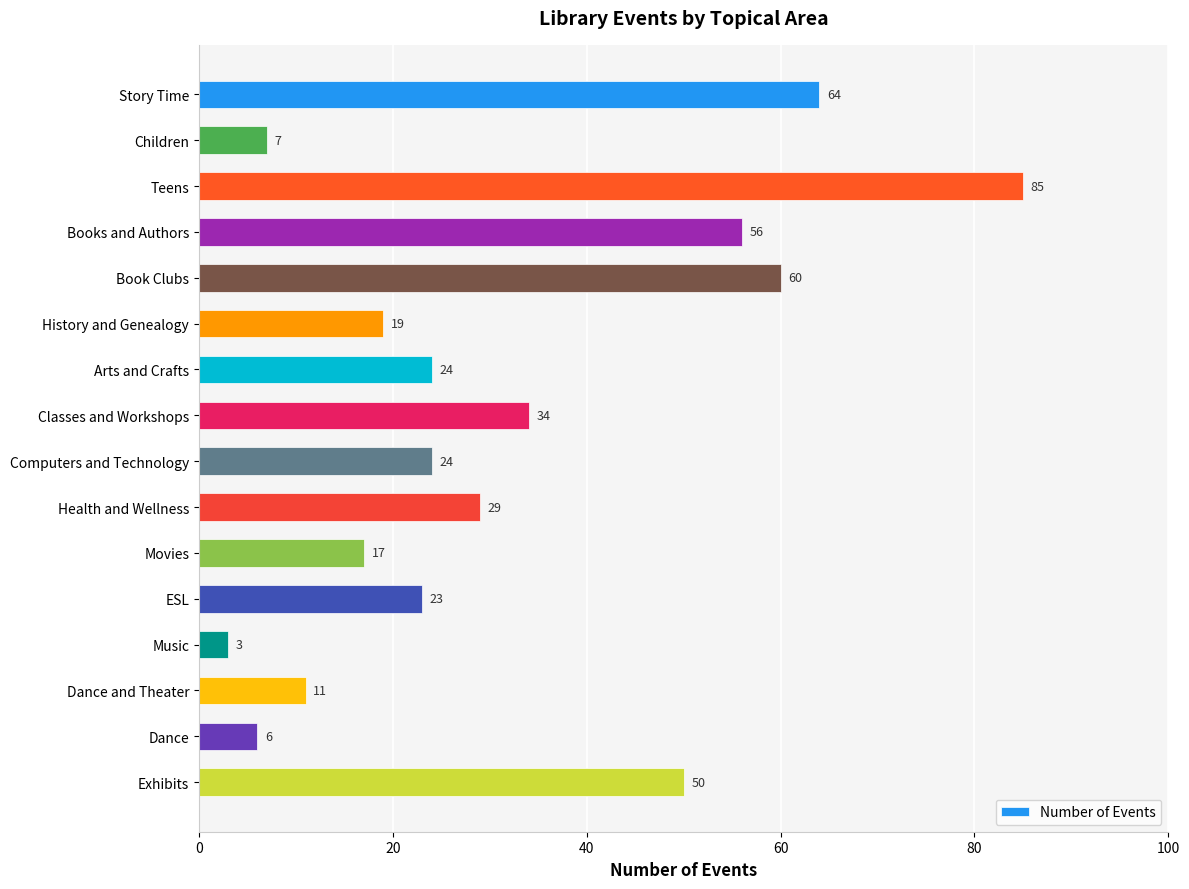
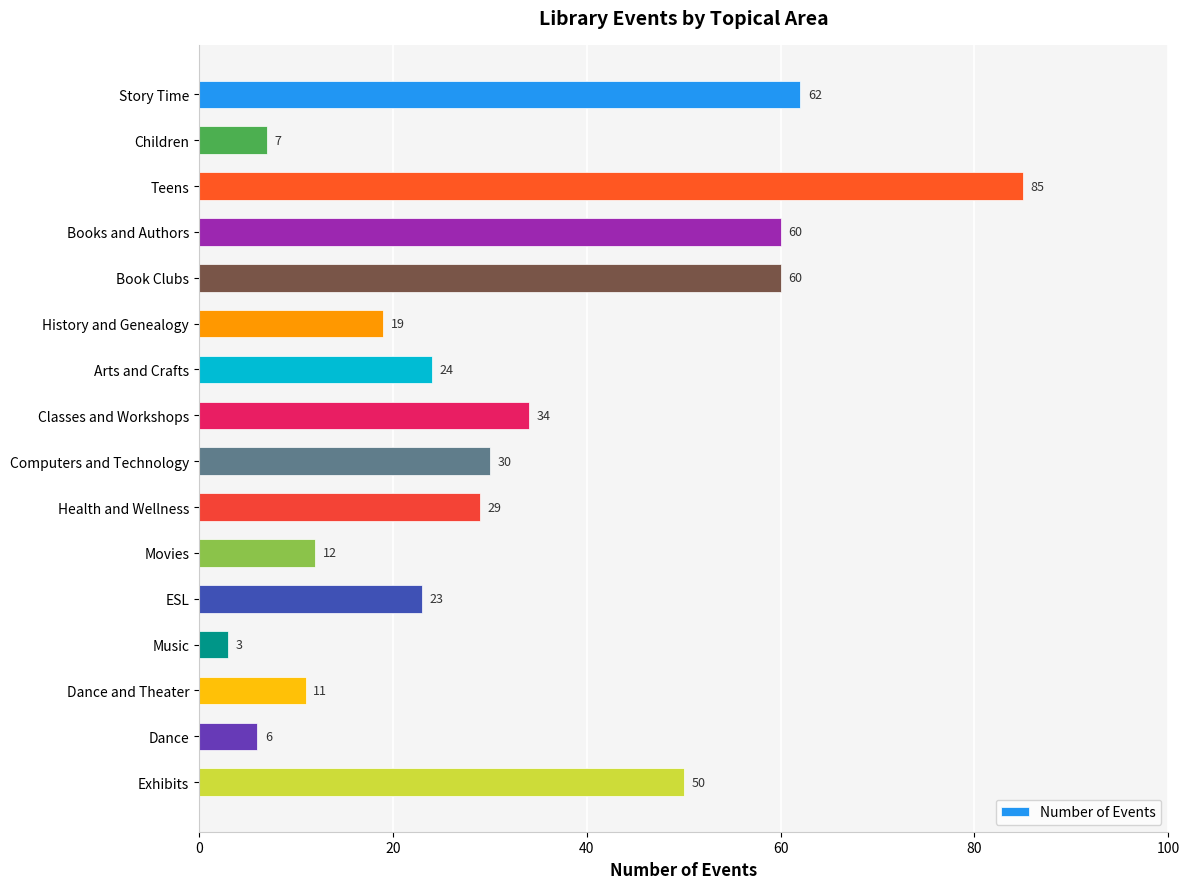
Story Time: 64 -> 62
Books and Authors: 56 -> 60
Computers and Technology: 24 -> 30
Movies: 17 -> 12
